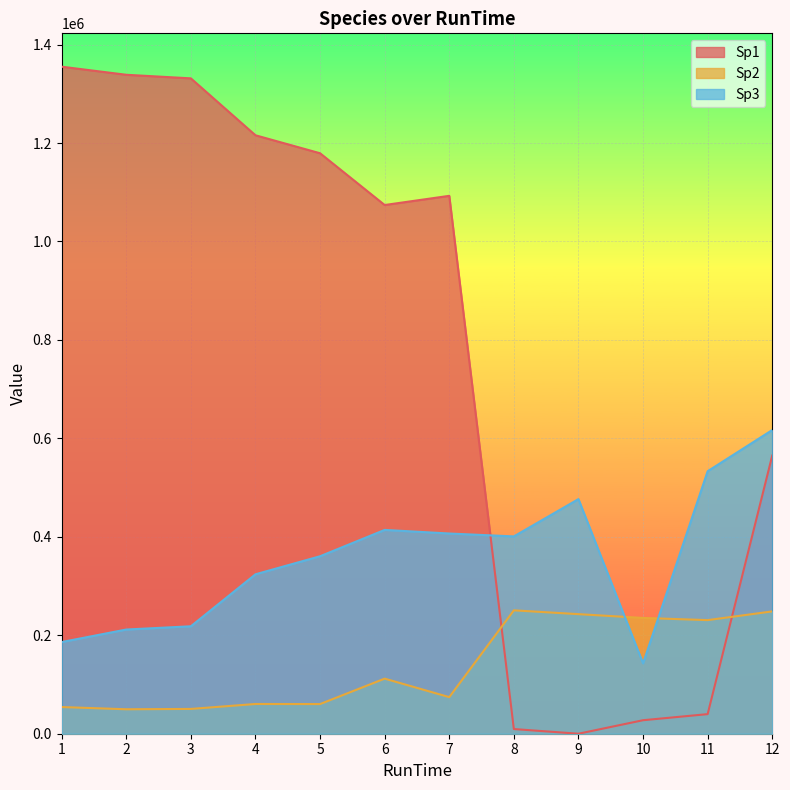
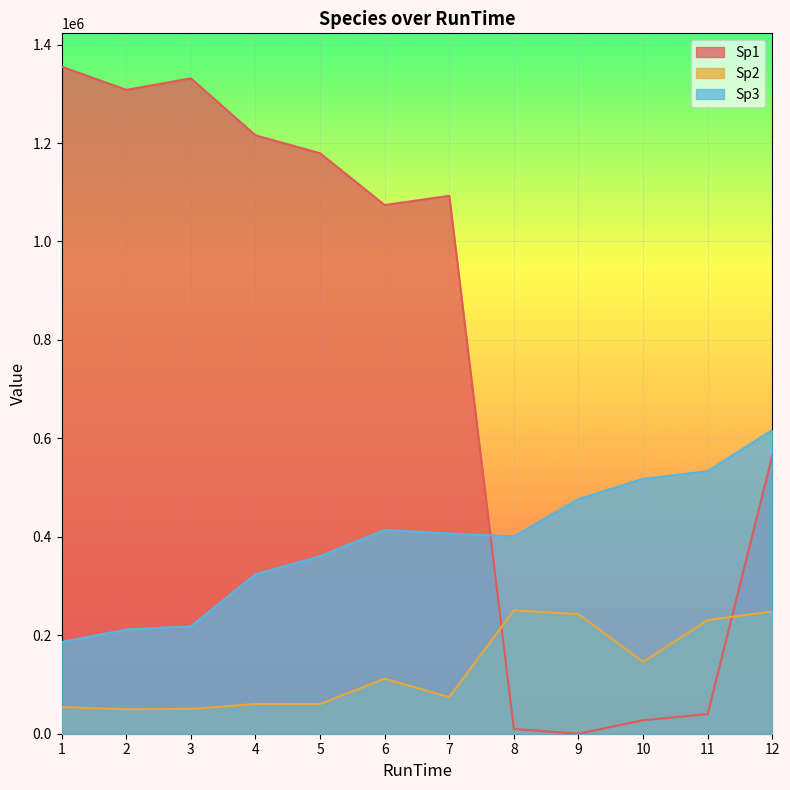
Sp1, 2: 1340000 -> 1310000
Sp2, 10: 240000 -> 150000
Sp3, 10: 140000 -> 520000
